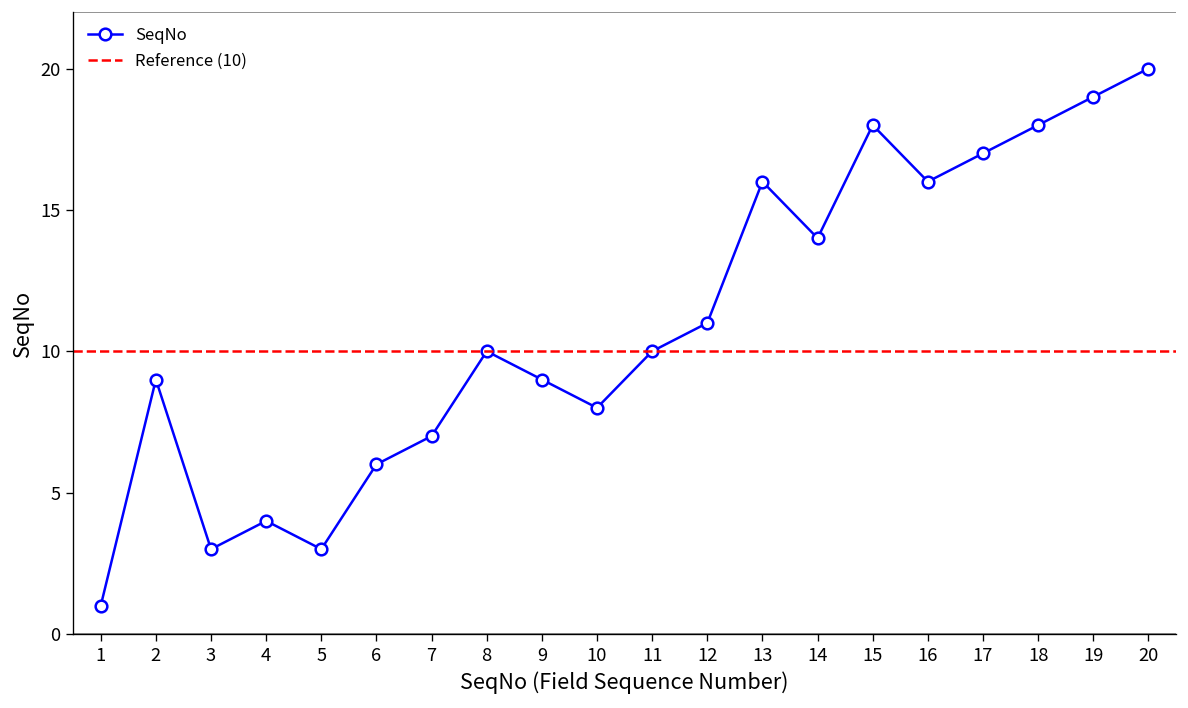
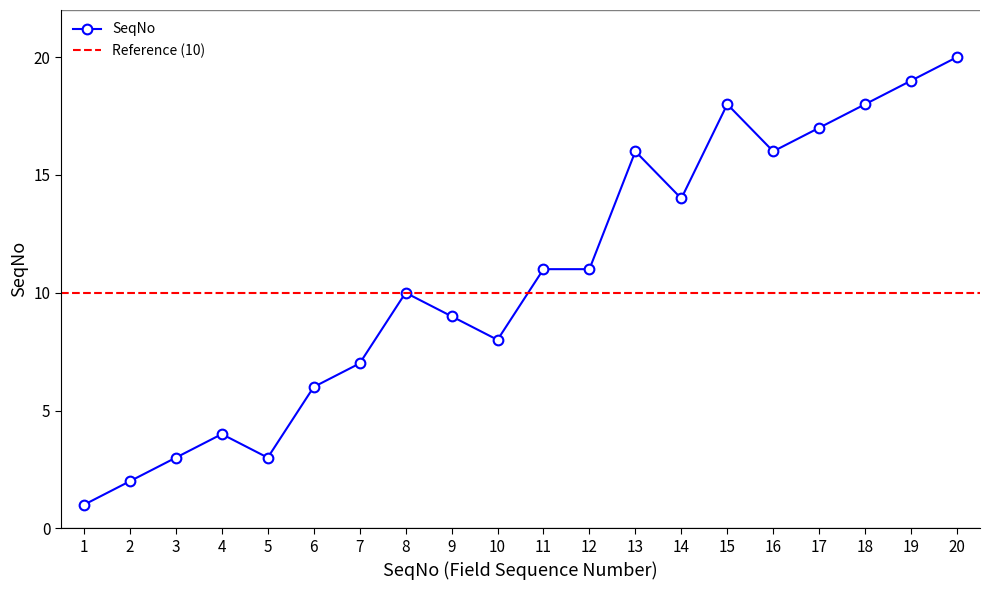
2: 9 -> 2
11: 10 -> 11
